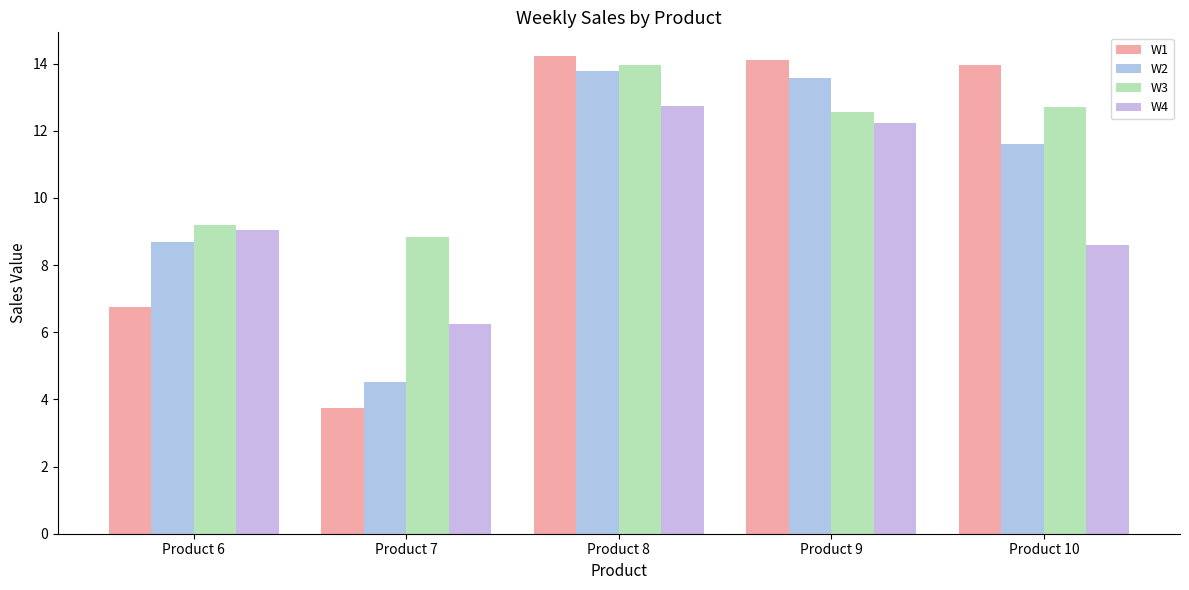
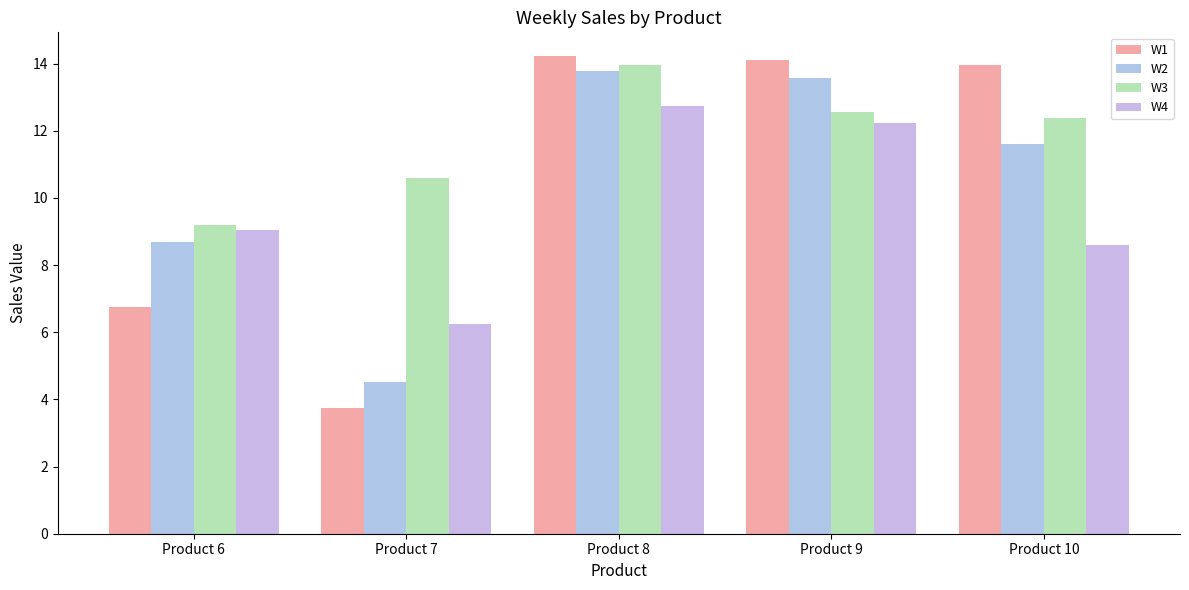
W3, Product 7: 8.8 -> 10.6
W3, Product 10: 12.7 -> 12.4
